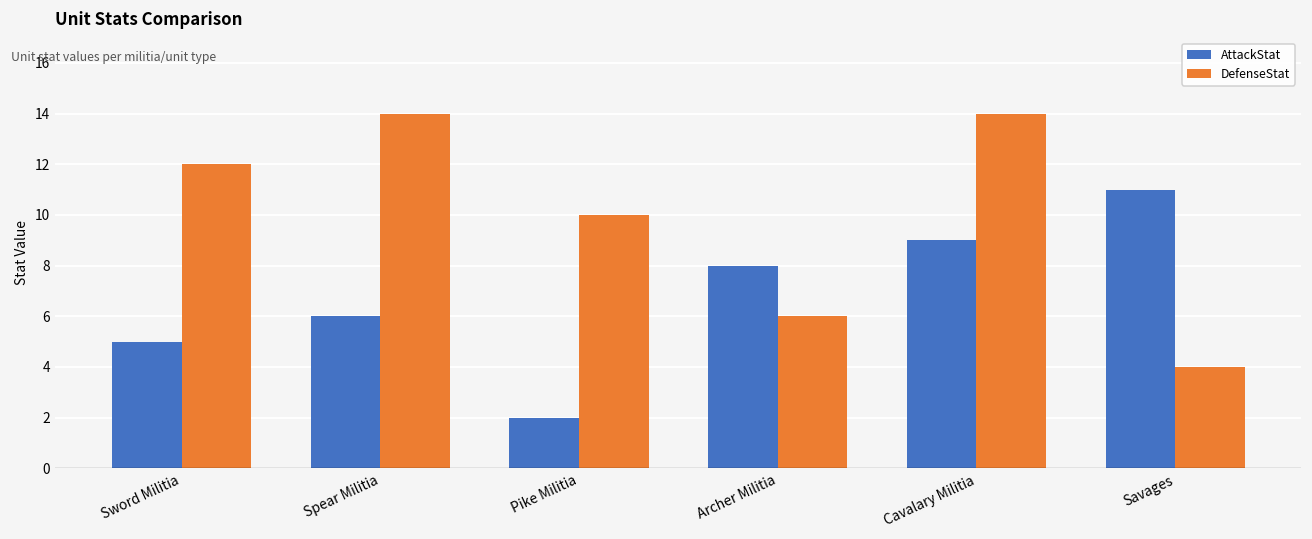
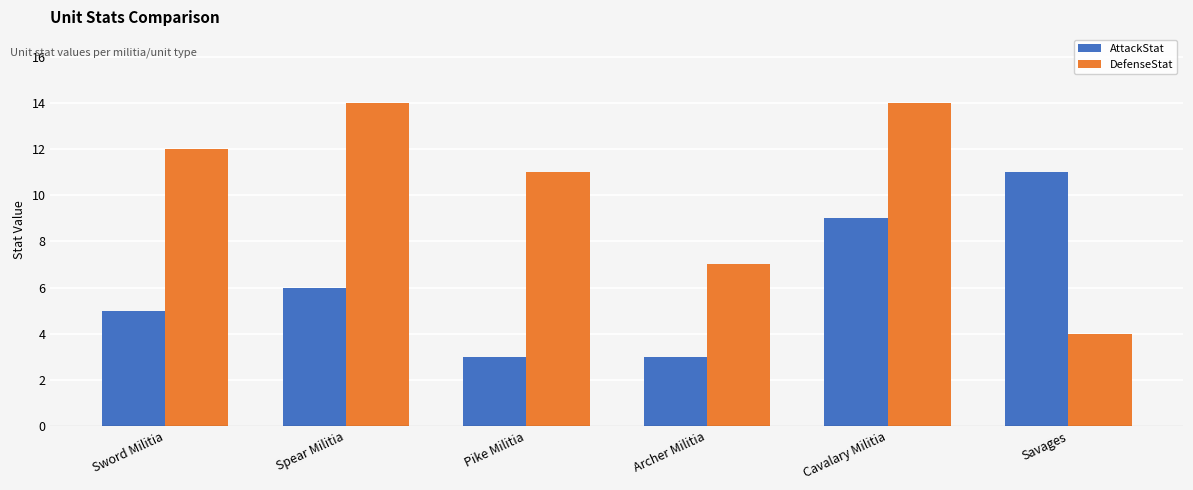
AttackStat, Pike Militia: 2 -> 3
DefenseStat, Pike Militia: 10 -> 11
AttackStat, Archer Militia: 8 -> 3
DefenseStat, Archer Militia: 6 -> 7
